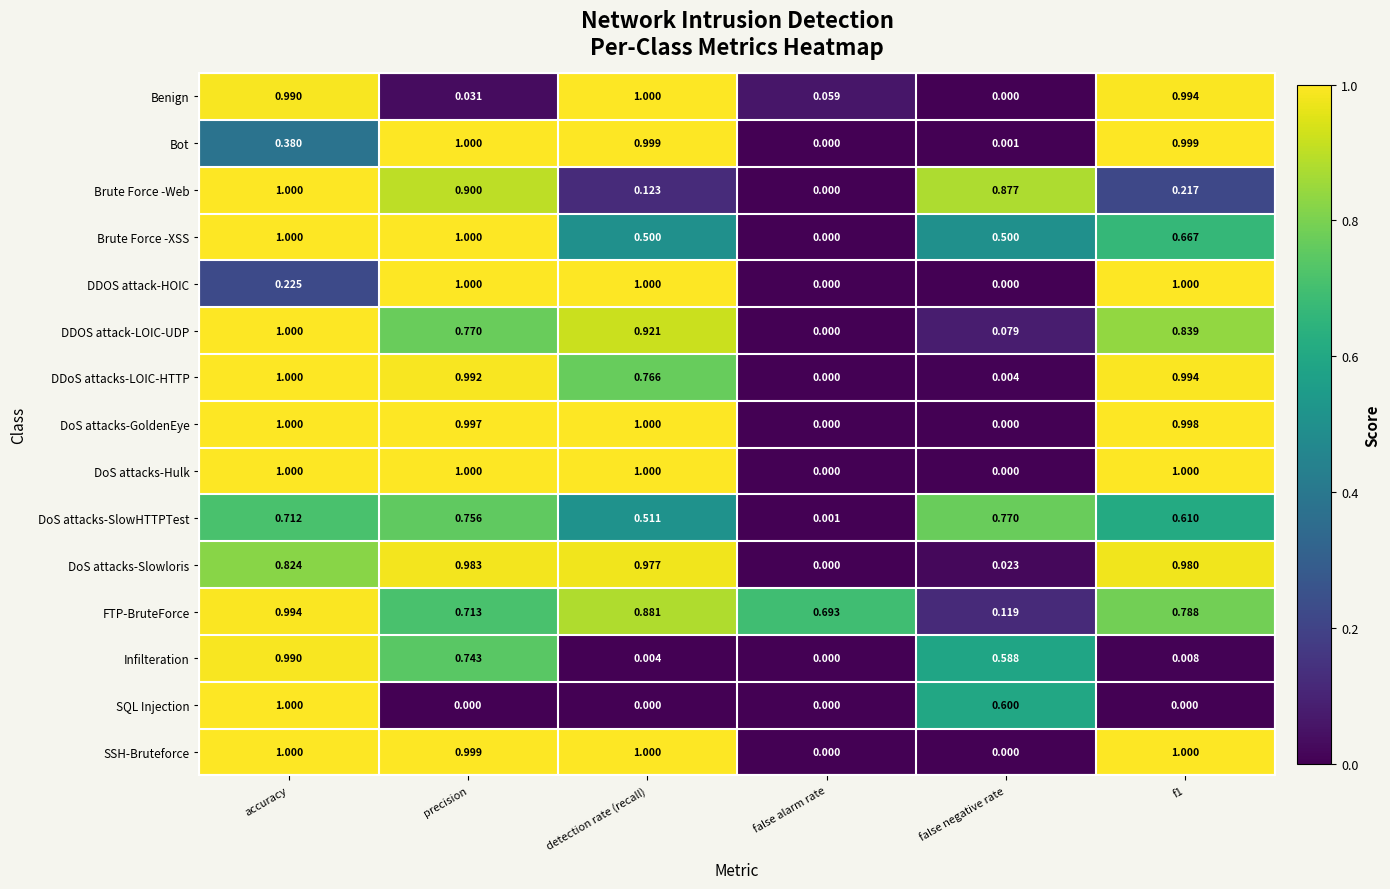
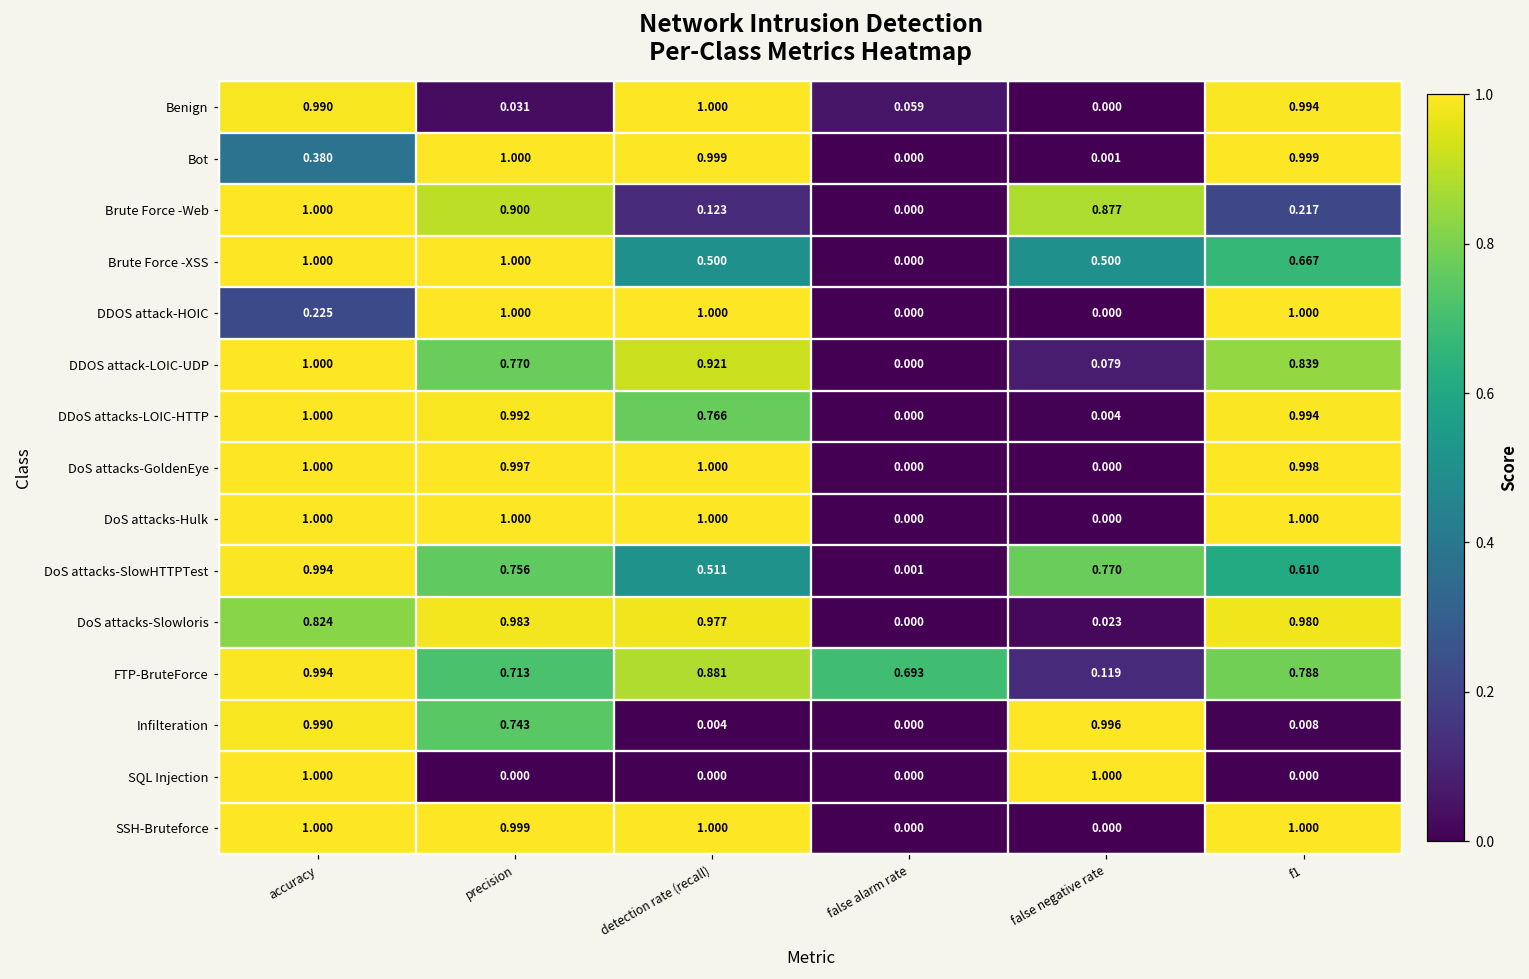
DoS attacks-SlowHTTPTest, accuracy: 0.712 -> 0.994
Infilteration, false negative rate: 0.588 -> 0.996
SQL Injection, false negative rate: 0.600 -> 1.000
